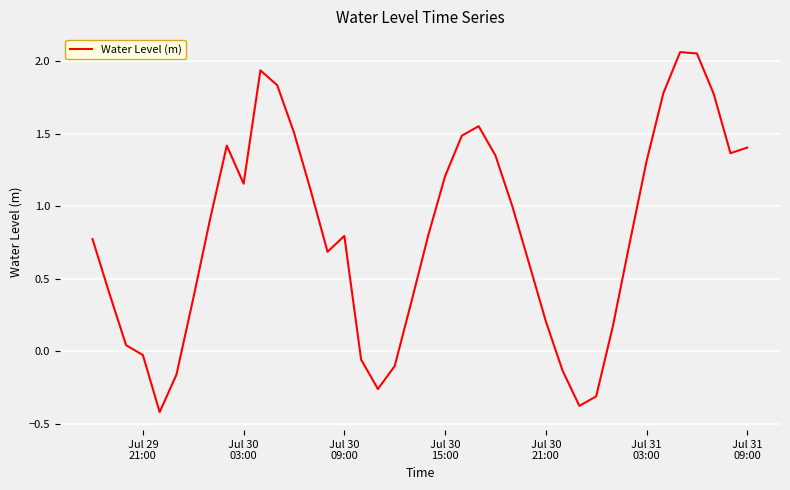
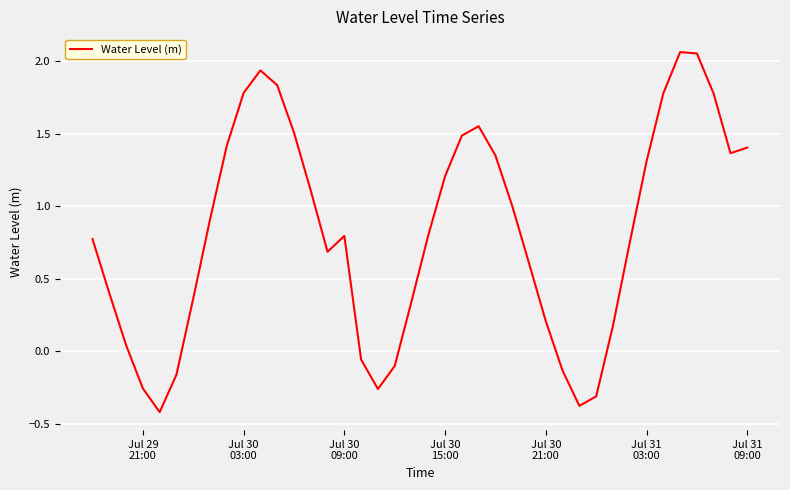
Jul 29 21:00: -0.03 -> -0.26
Jul 30 03:00: 1.16 -> 1.78
